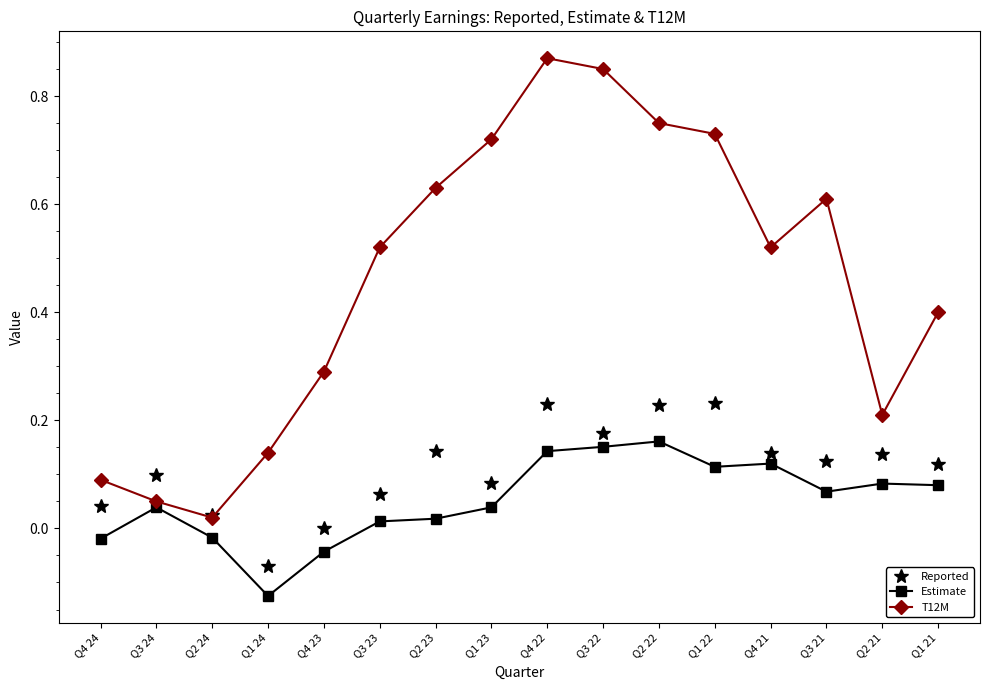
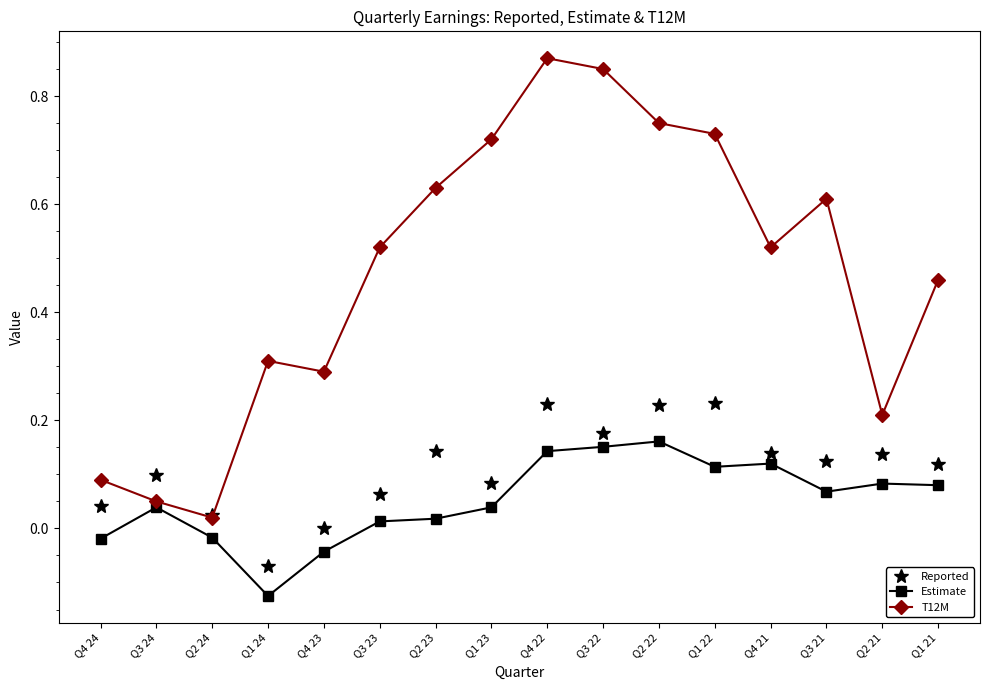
T12M, Q1 24: 0.14 -> 0.31
T12M, Q1 21: 0.40 -> 0.46
